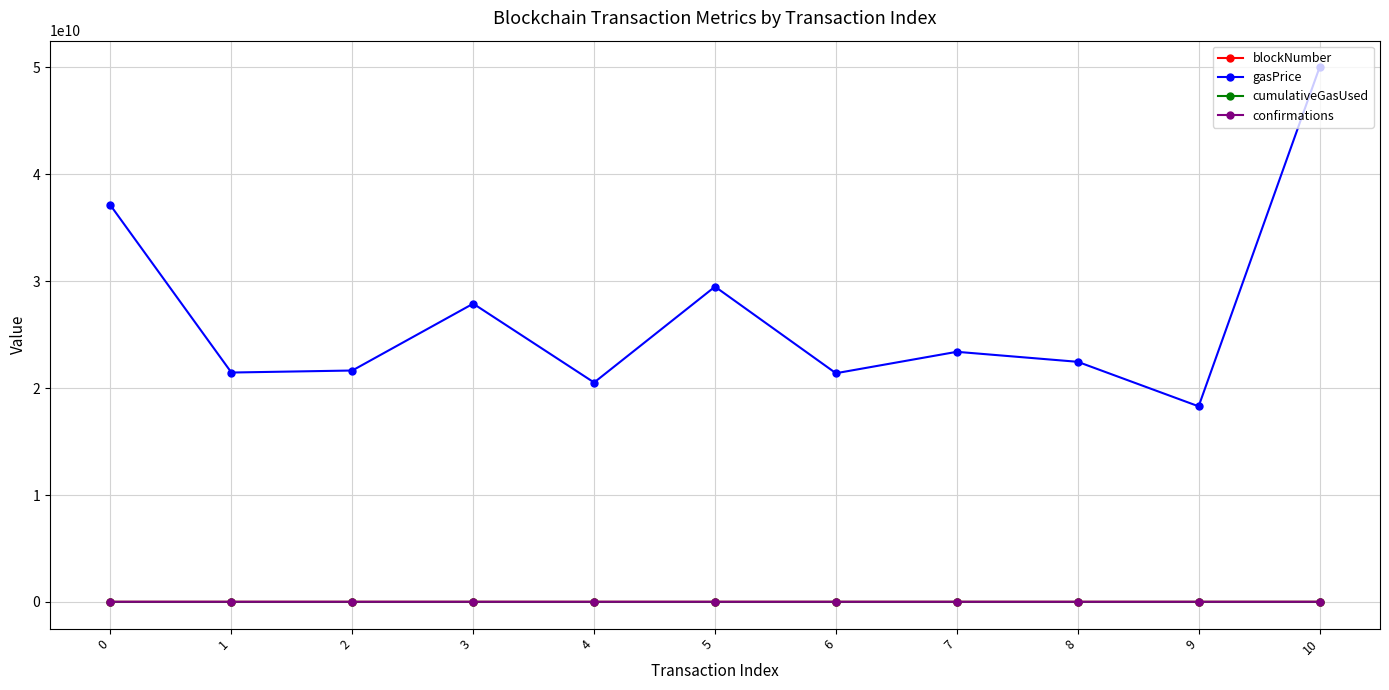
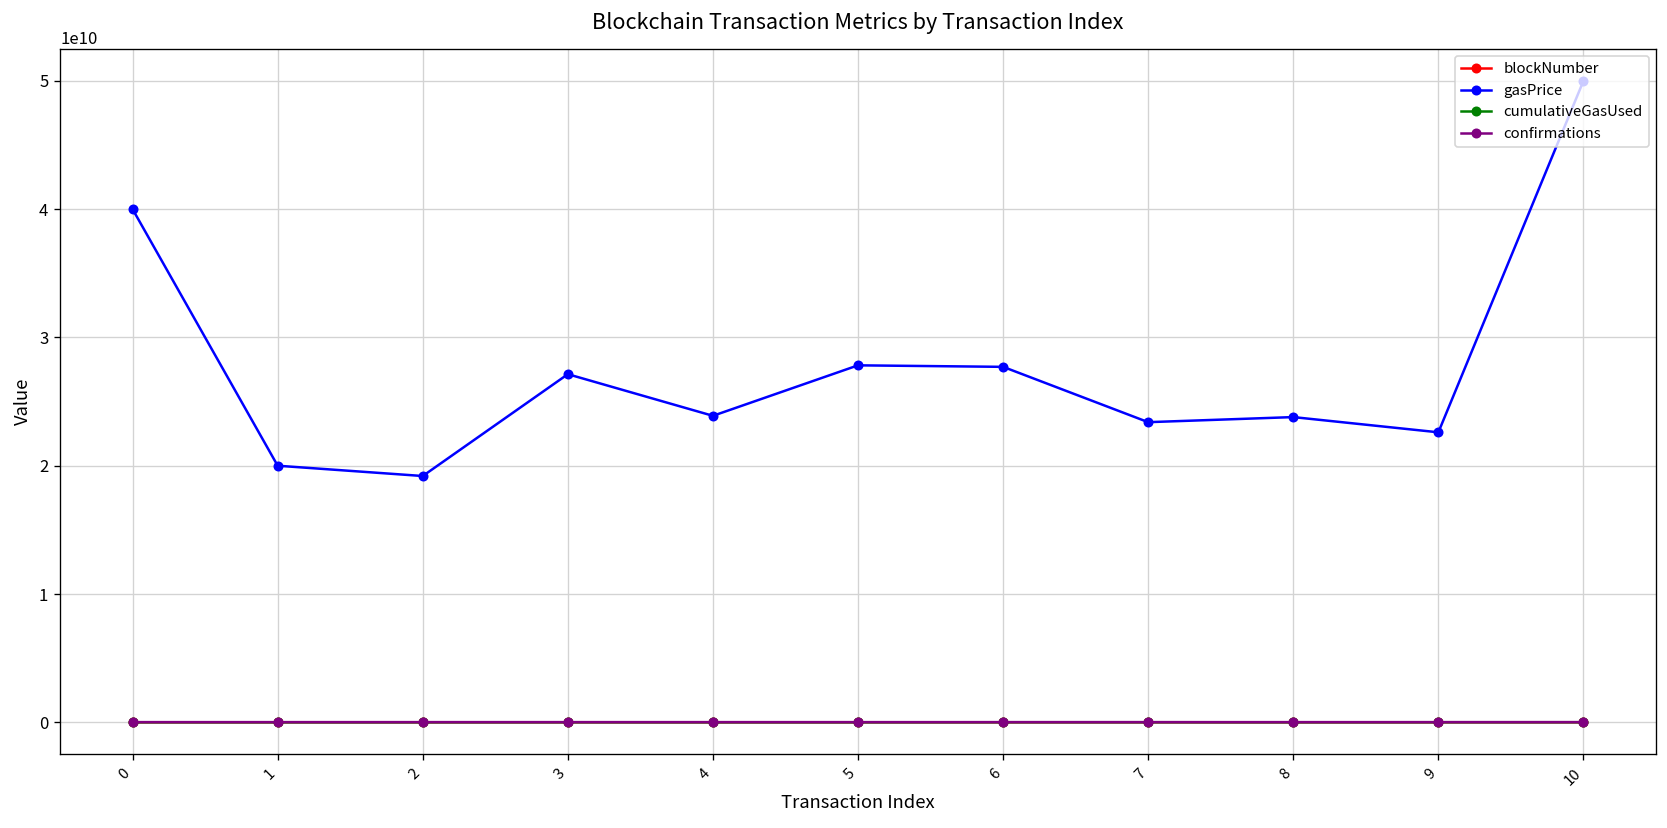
gasPrice, 0: 37100000000 -> 40000000000
gasPrice, 1: 21500000000 -> 20000000000
gasPrice, 2: 21600000000 -> 19200000000
gasPrice, 3: 27900000000 -> 27100000000
gasPrice, 4: 20500000000 -> 23900000000
gasPrice, 5: 29500000000 -> 27800000000
gasPrice, 6: 21400000000 -> 27700000000
gasPrice, 8: 22500000000 -> 23800000000
gasPrice, 9: 18300000000 -> 22600000000
